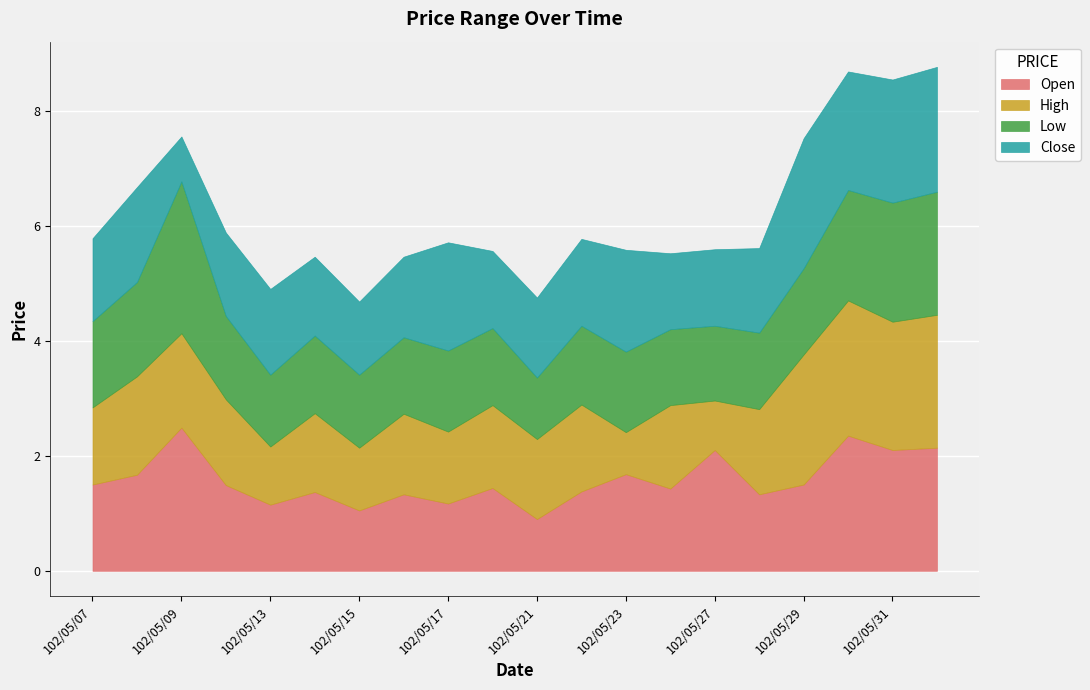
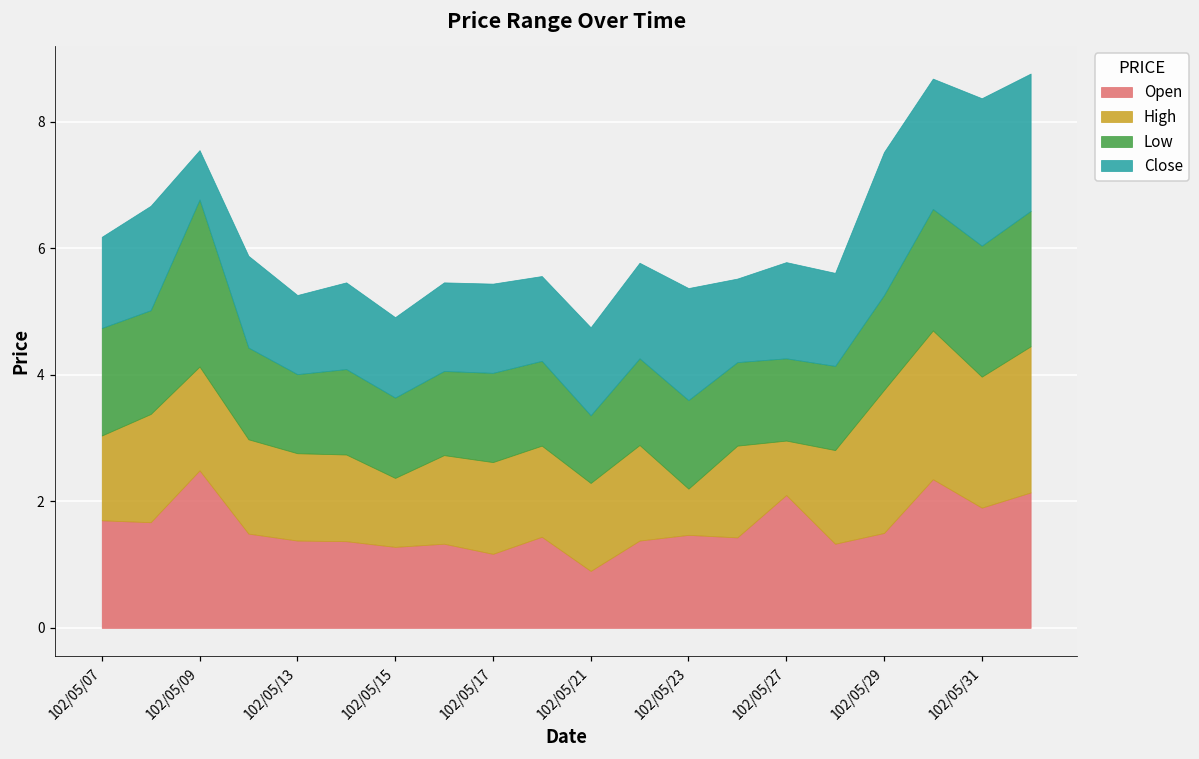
Open, 102/05/07: 1.5 -> 1.7
Low, 102/05/07: 1.5 -> 1.7
Open, 102/05/13: 1.2 -> 1.4
High, 102/05/13: 1.0 -> 1.4
Close, 102/05/13: 1.5 -> 1.3
Open, 102/05/15: 1.1 -> 1.3
High, 102/05/17: 1.3 -> 1.5
Close, 102/05/17: 1.9 -> 1.4
Open, 102/05/23: 1.7 -> 1.5
Close, 102/05/27: 1.3 -> 1.5
Open, 102/05/31: 2.1 -> 1.9
High, 102/05/31: 2.2 -> 2.1
Close, 102/05/31: 2.1 -> 2.3
